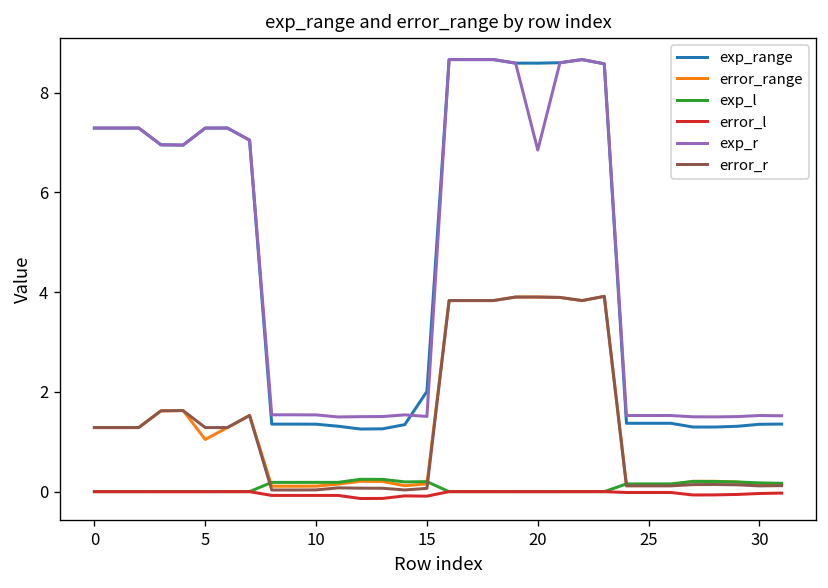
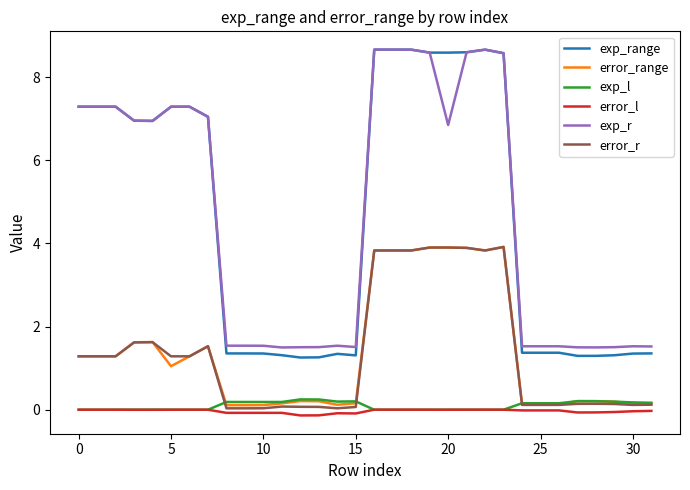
exp_range, 15: 2.0 -> 1.3
